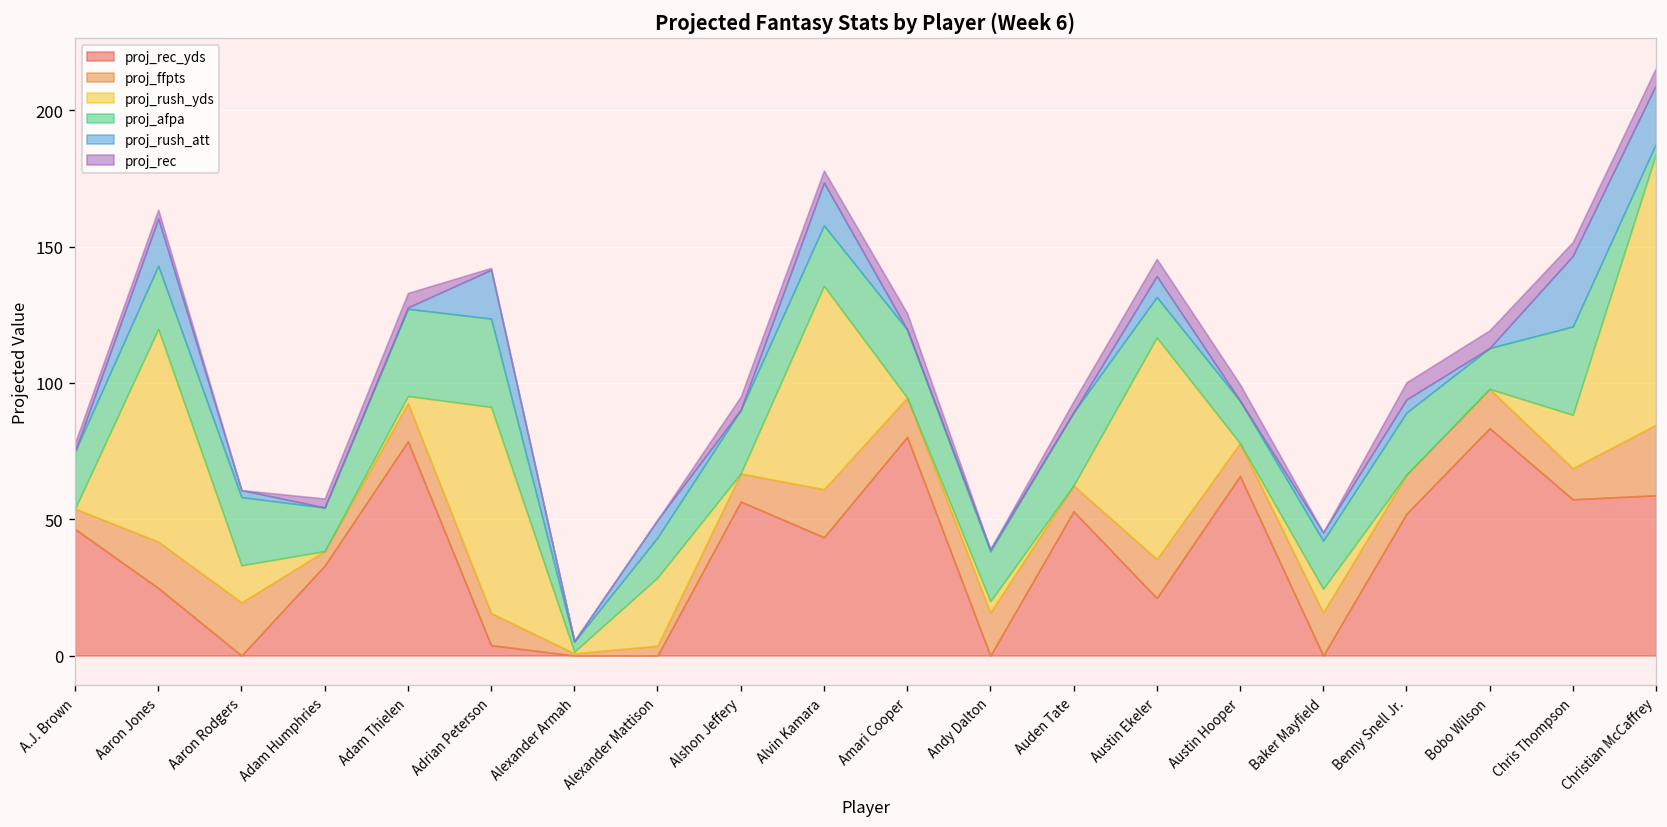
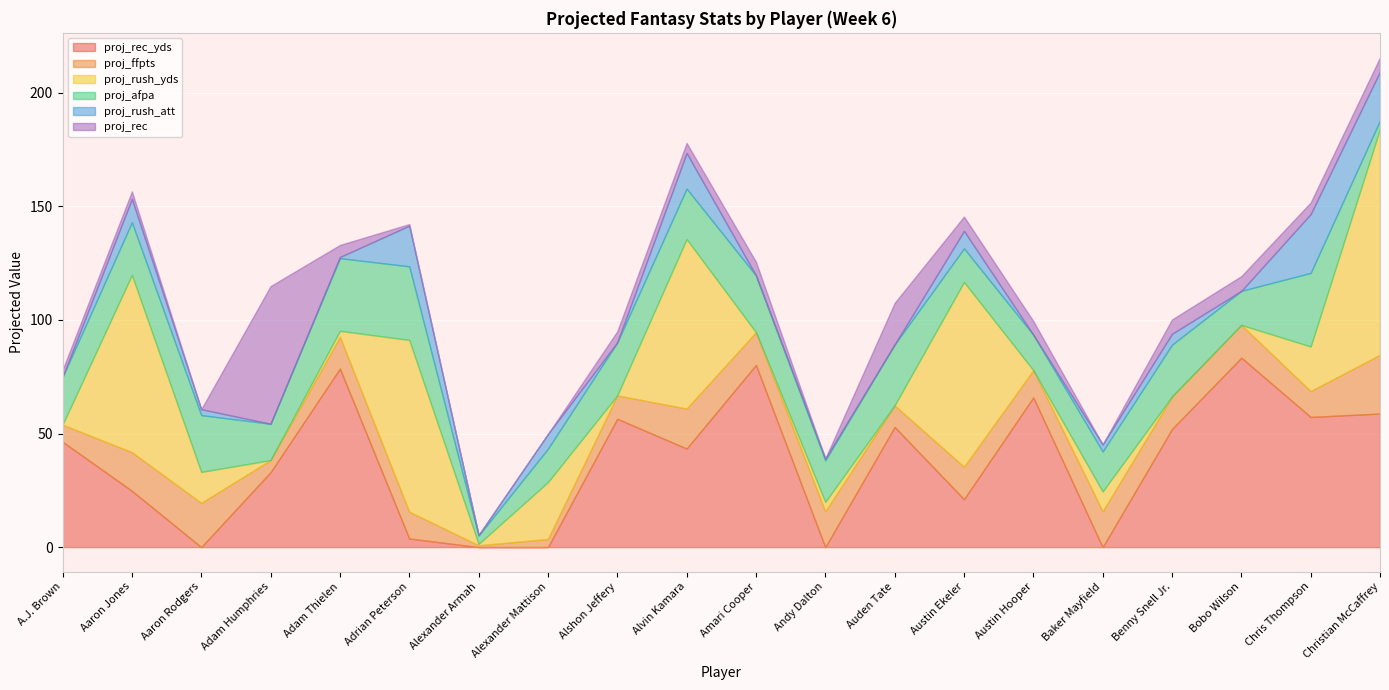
proj_rush_att, Aaron Jones: 17 -> 10
proj_rec, Adam Humphries: 3 -> 61
proj_rec, Auden Tate: 4 -> 18
